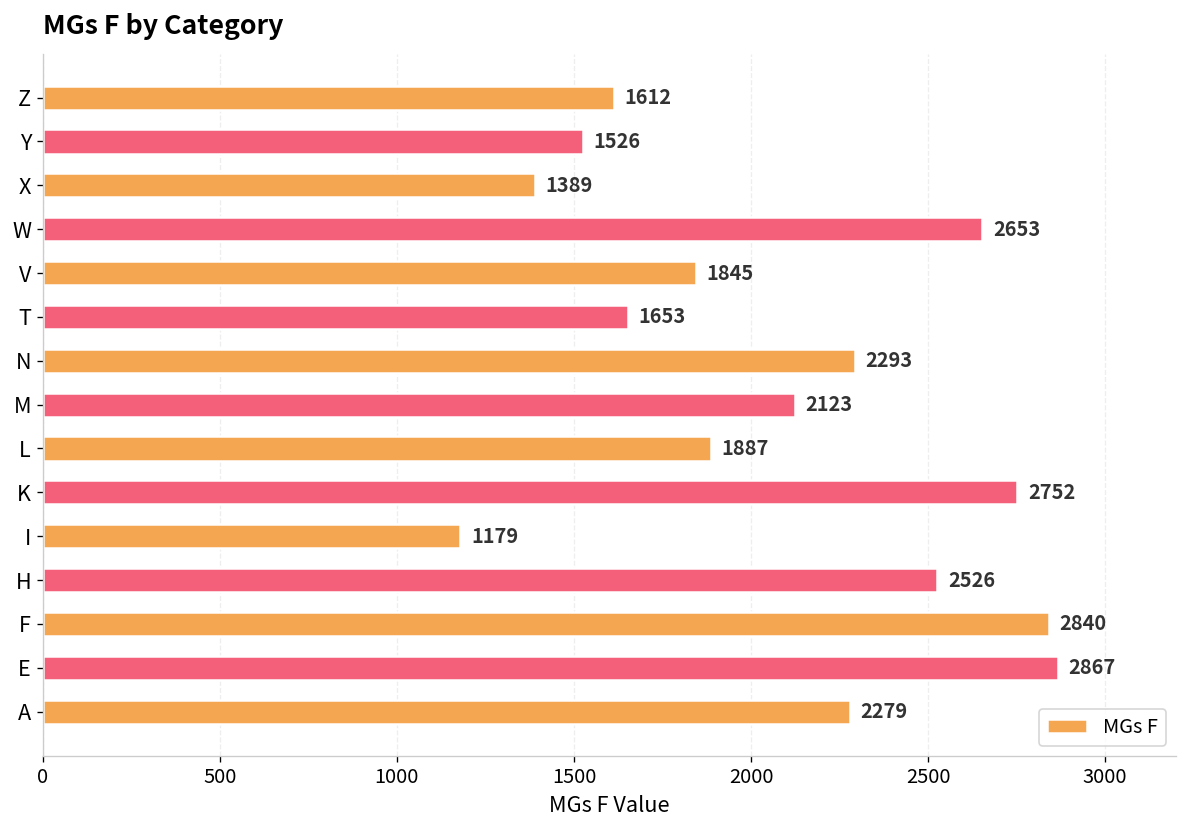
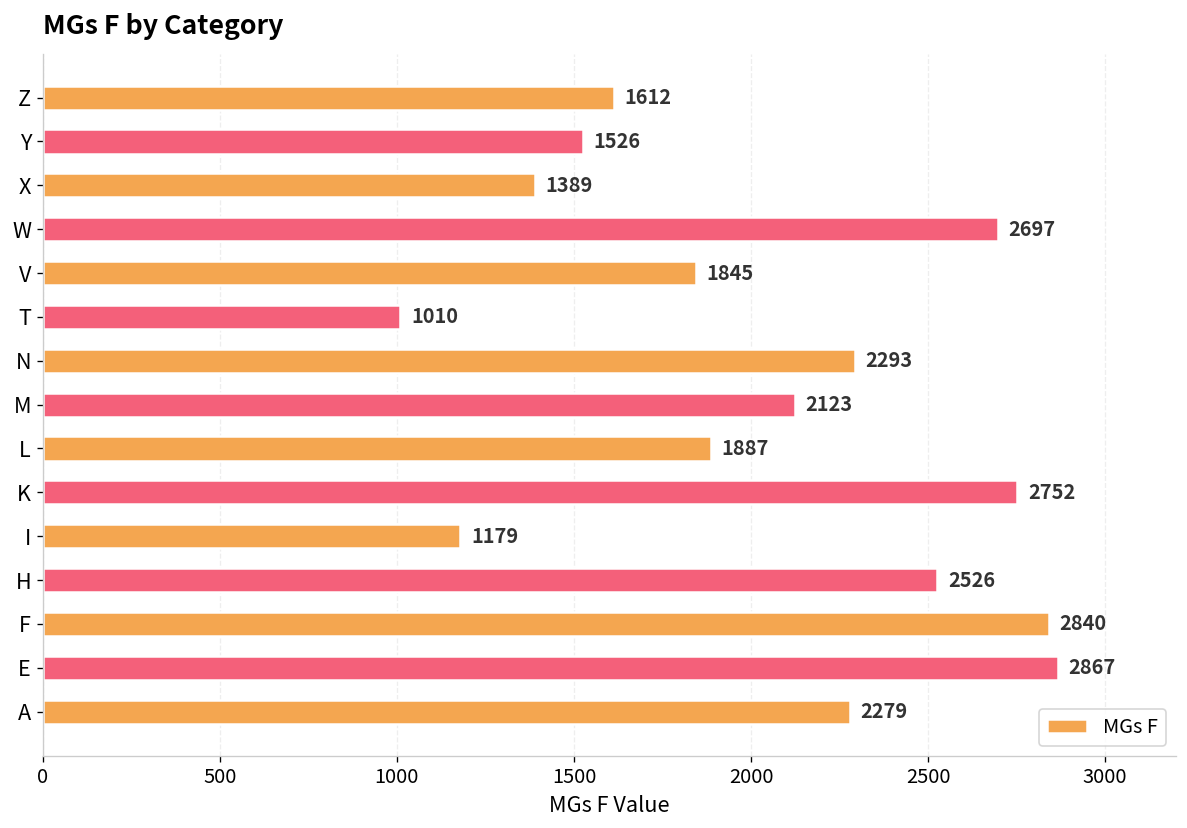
W: 2653 -> 2697
T: 1653 -> 1010
